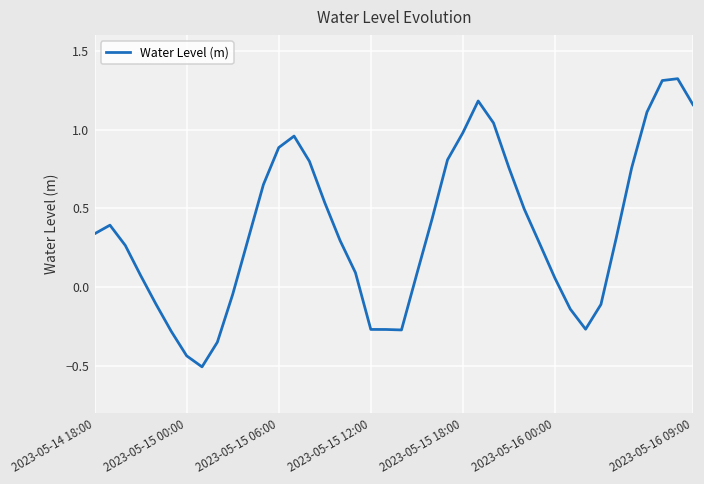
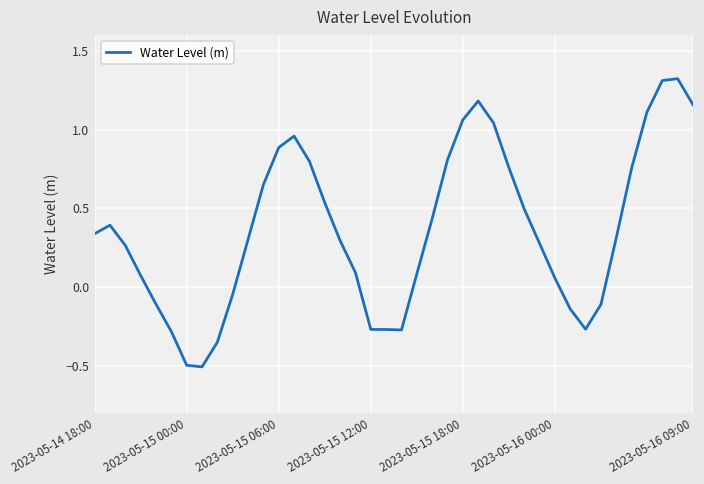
2023-05-15 00:00: -0.44 -> -0.50
2023-05-15 18:00: 0.98 -> 1.06
